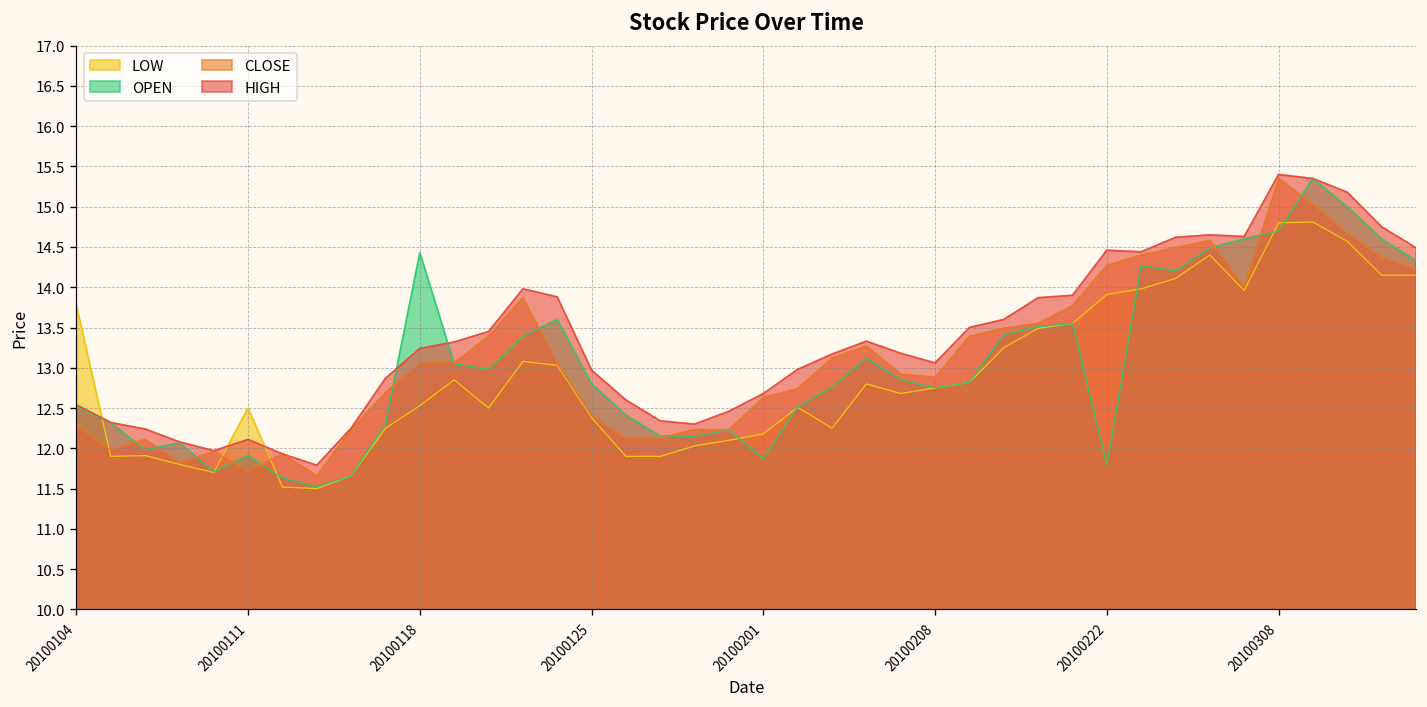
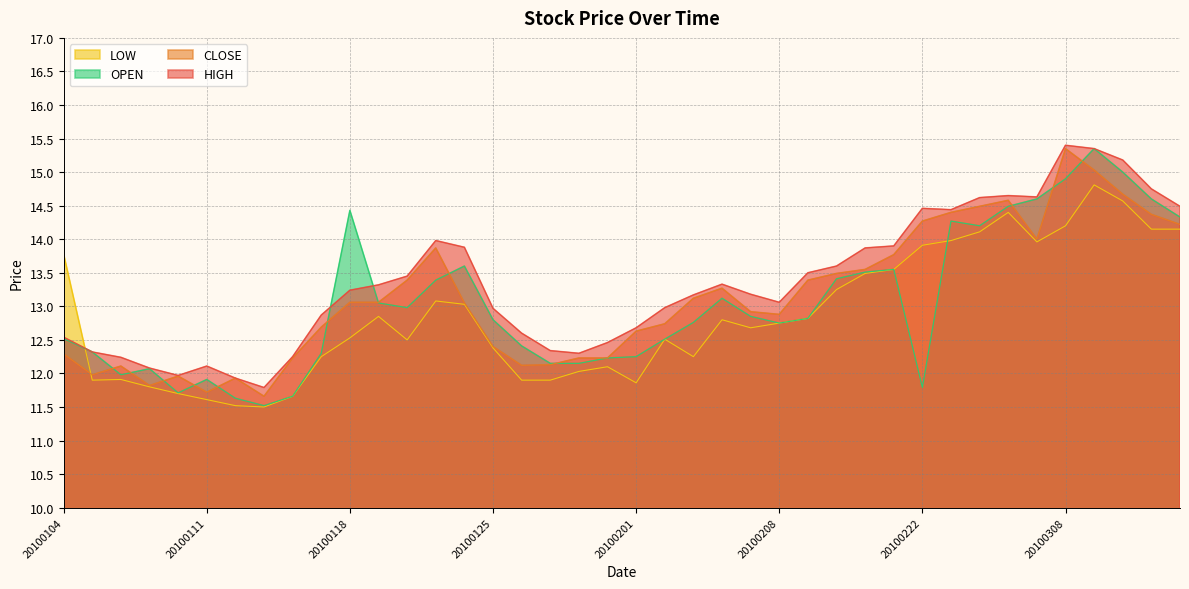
LOW, 20100111: 12.5 -> 11.6
LOW, 20100201: 12.2 -> 11.9
OPEN, 20100201: 11.9 -> 12.3
LOW, 20100308: 14.8 -> 14.2
OPEN, 20100308: 14.7 -> 14.9
